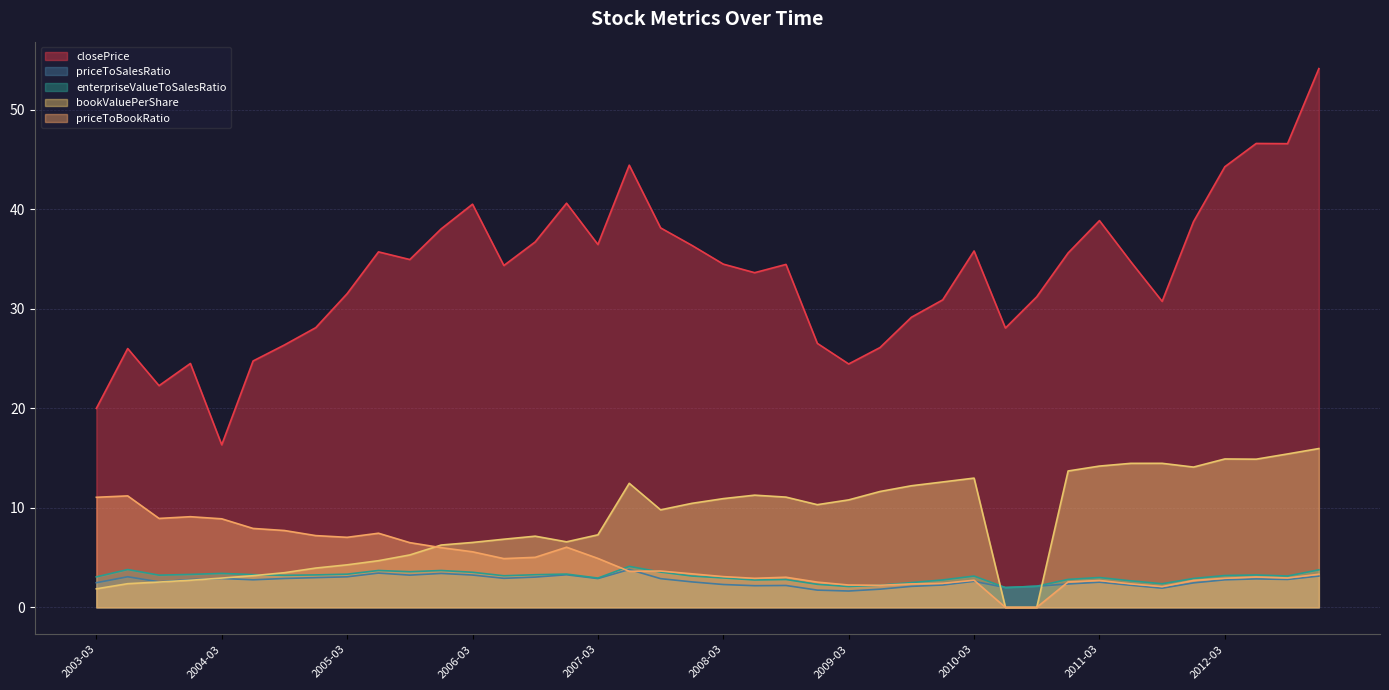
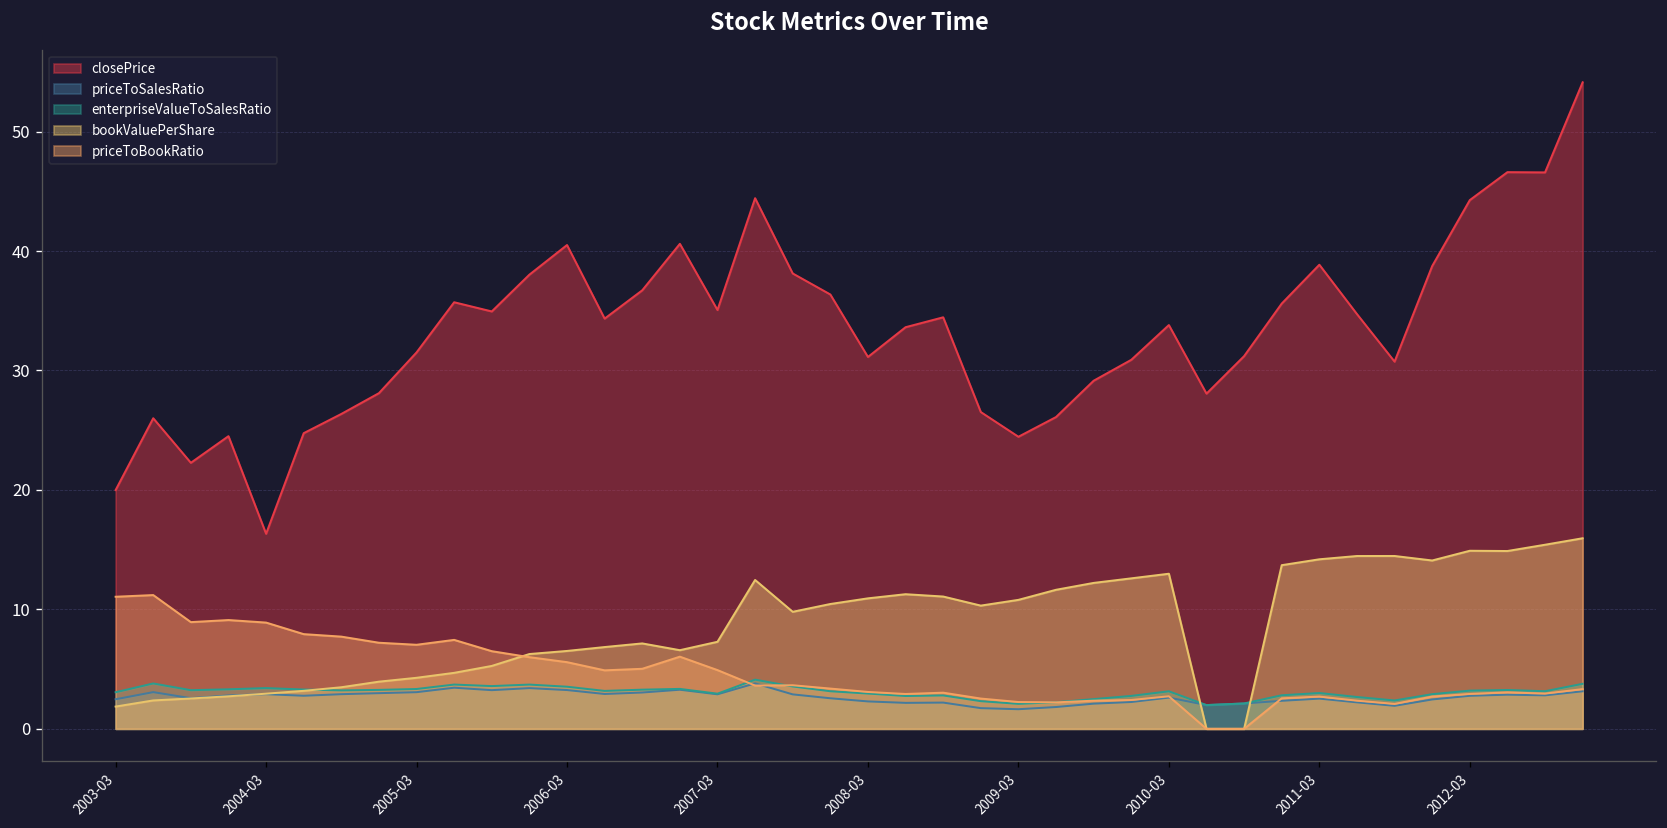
closePrice, 2007-03: 36 -> 35
closePrice, 2008-03: 34 -> 31
closePrice, 2010-03: 36 -> 34
